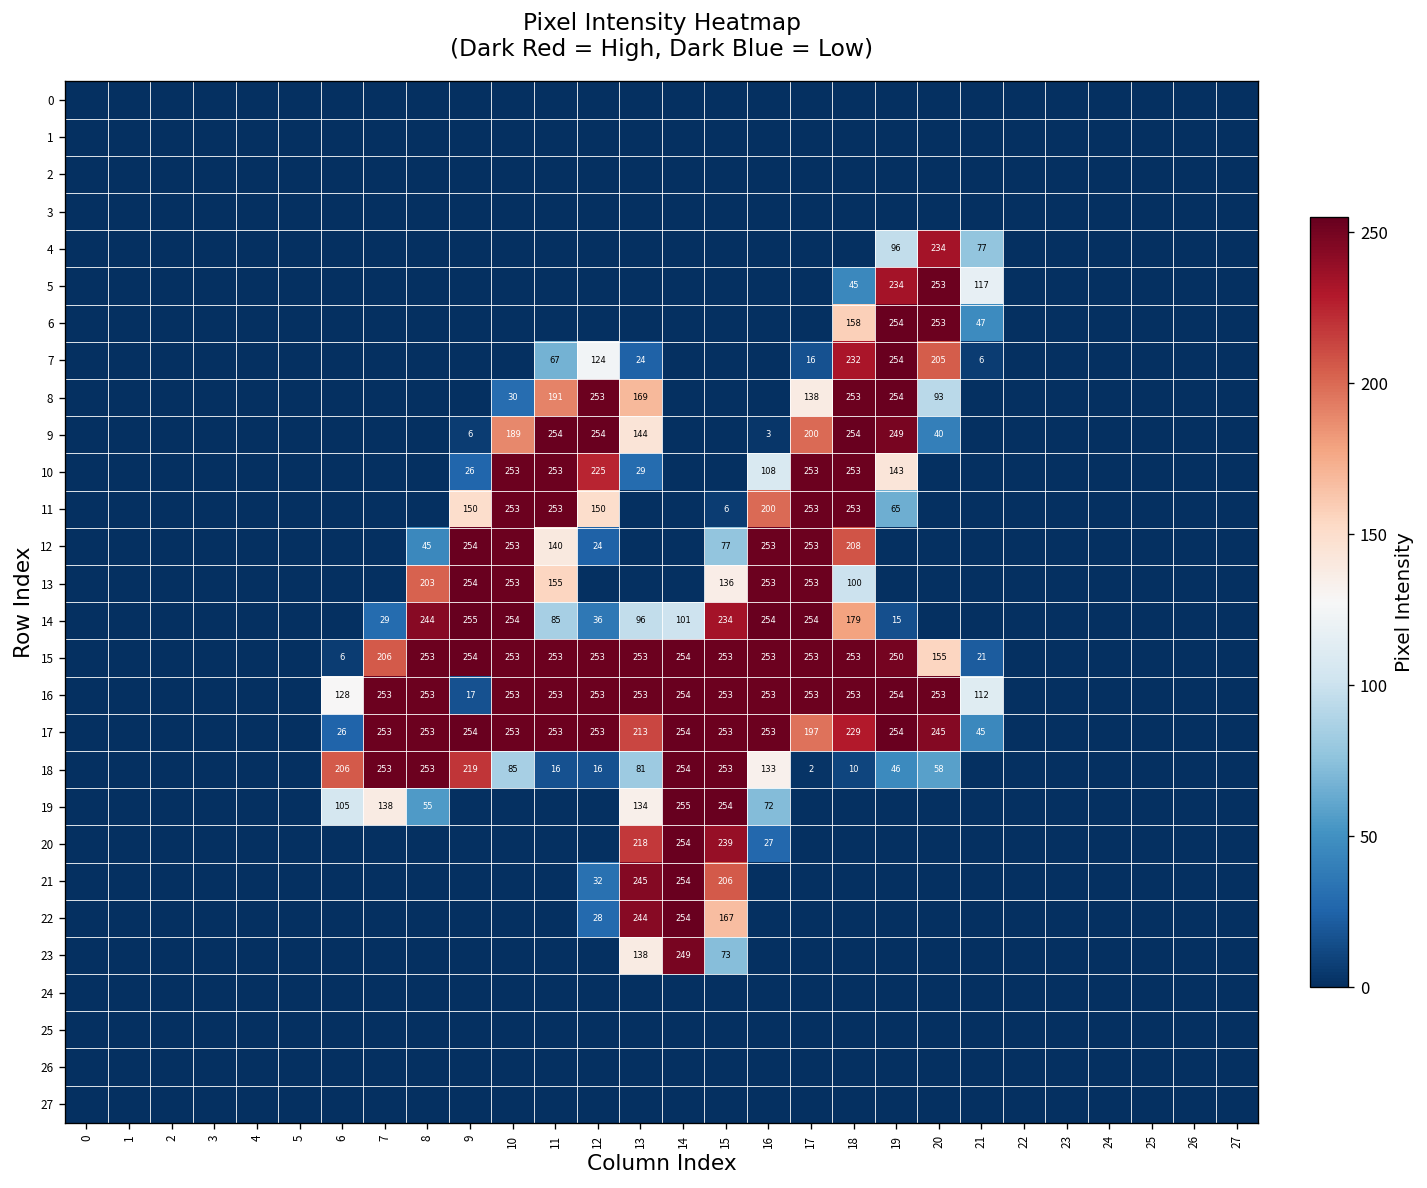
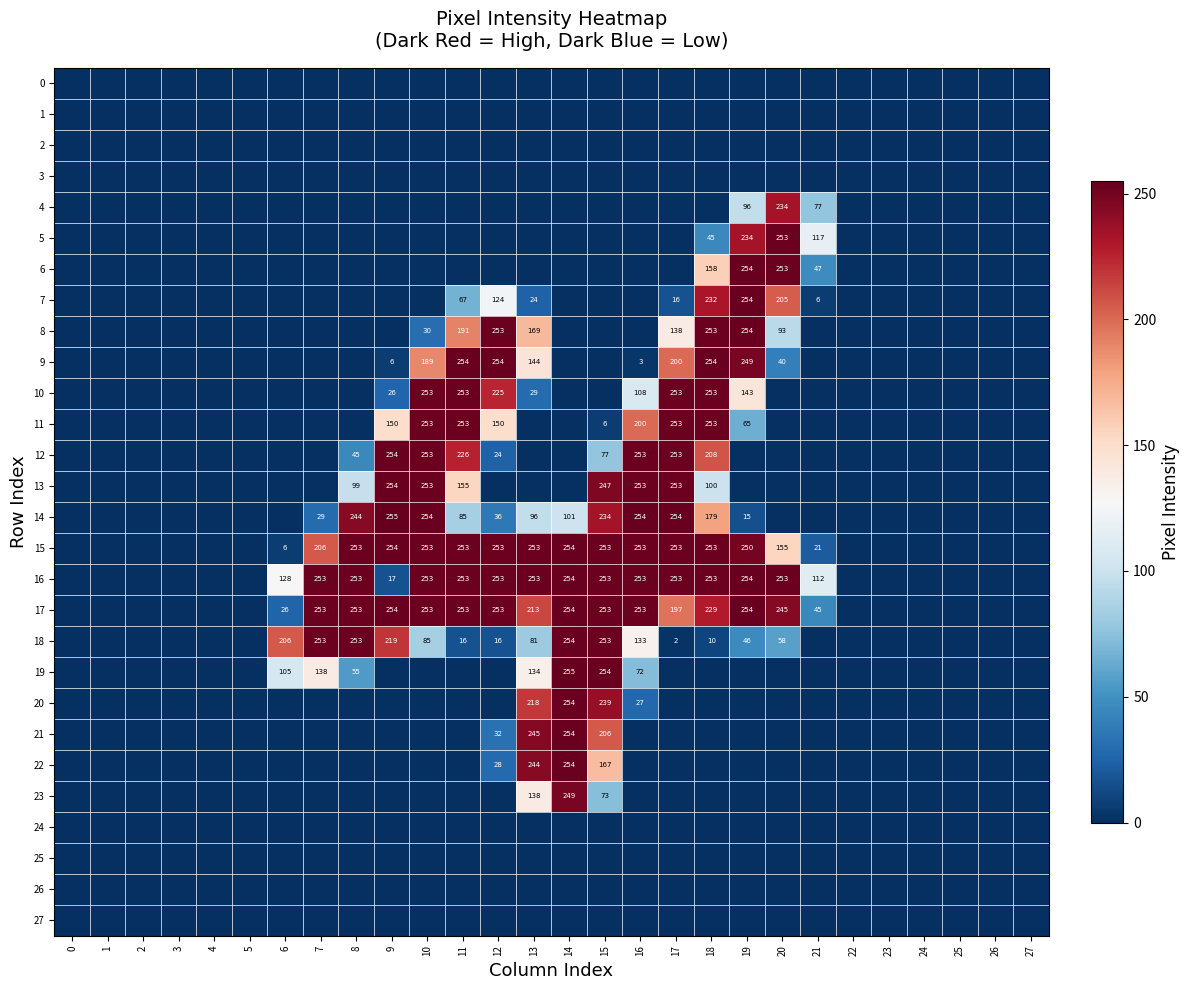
12, 11: 140 -> 226
13, 8: 203 -> 99
13, 15: 136 -> 247
